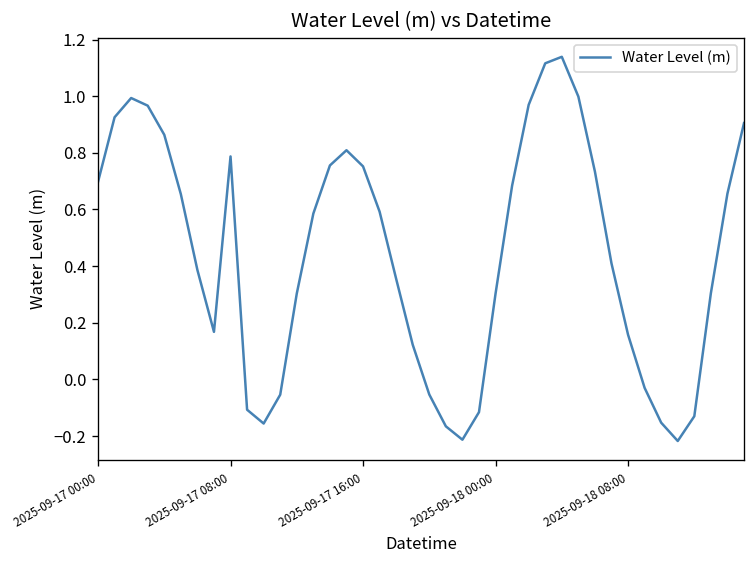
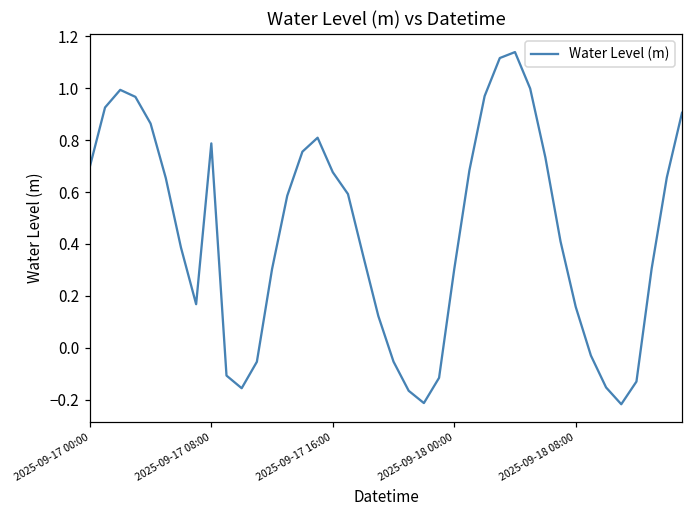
2025-09-17 16:00: 0.75 -> 0.68
